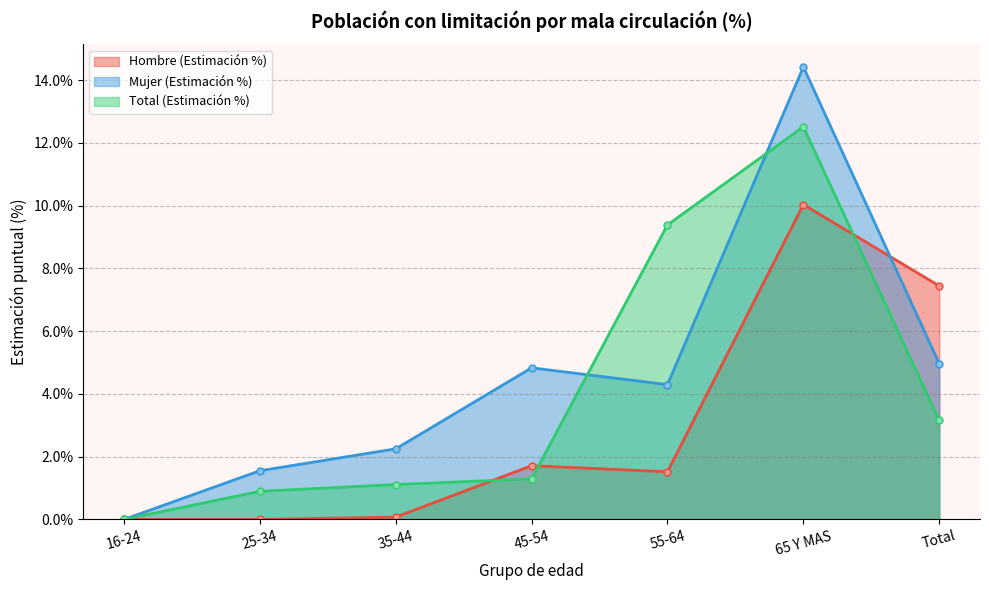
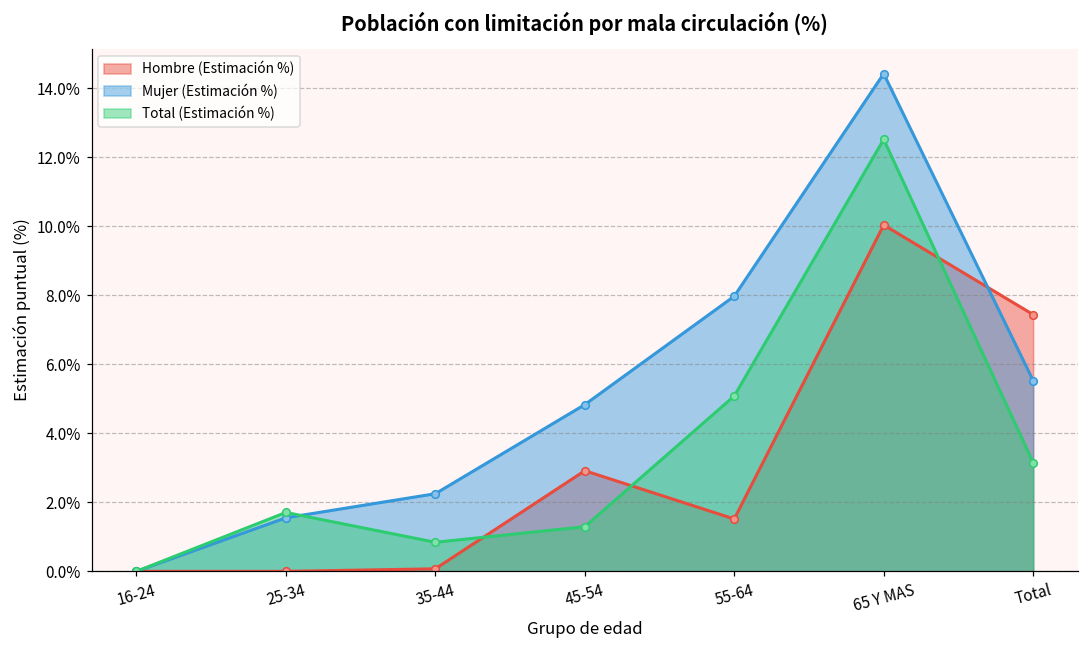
Total (Estimación %), 25-34: 0.9% -> 1.7%
Total (Estimación %), 35-44: 1.1% -> 0.8%
Hombre (Estimación %), 45-54: 1.7% -> 2.9%
Mujer (Estimación %), 55-64: 4.3% -> 8.0%
Total (Estimación %), 55-64: 9.4% -> 5.1%
Mujer (Estimación %), Total: 5.0% -> 5.5%
